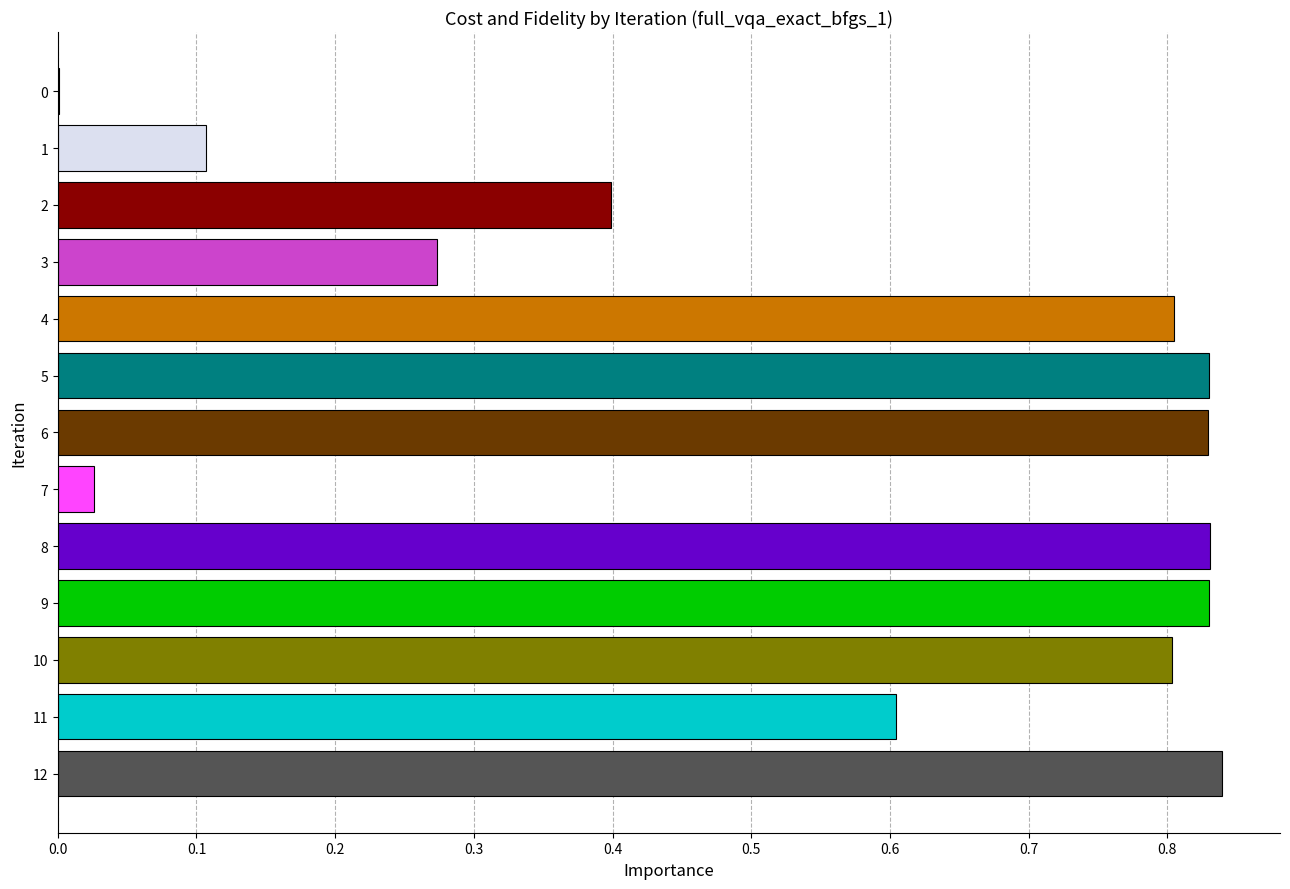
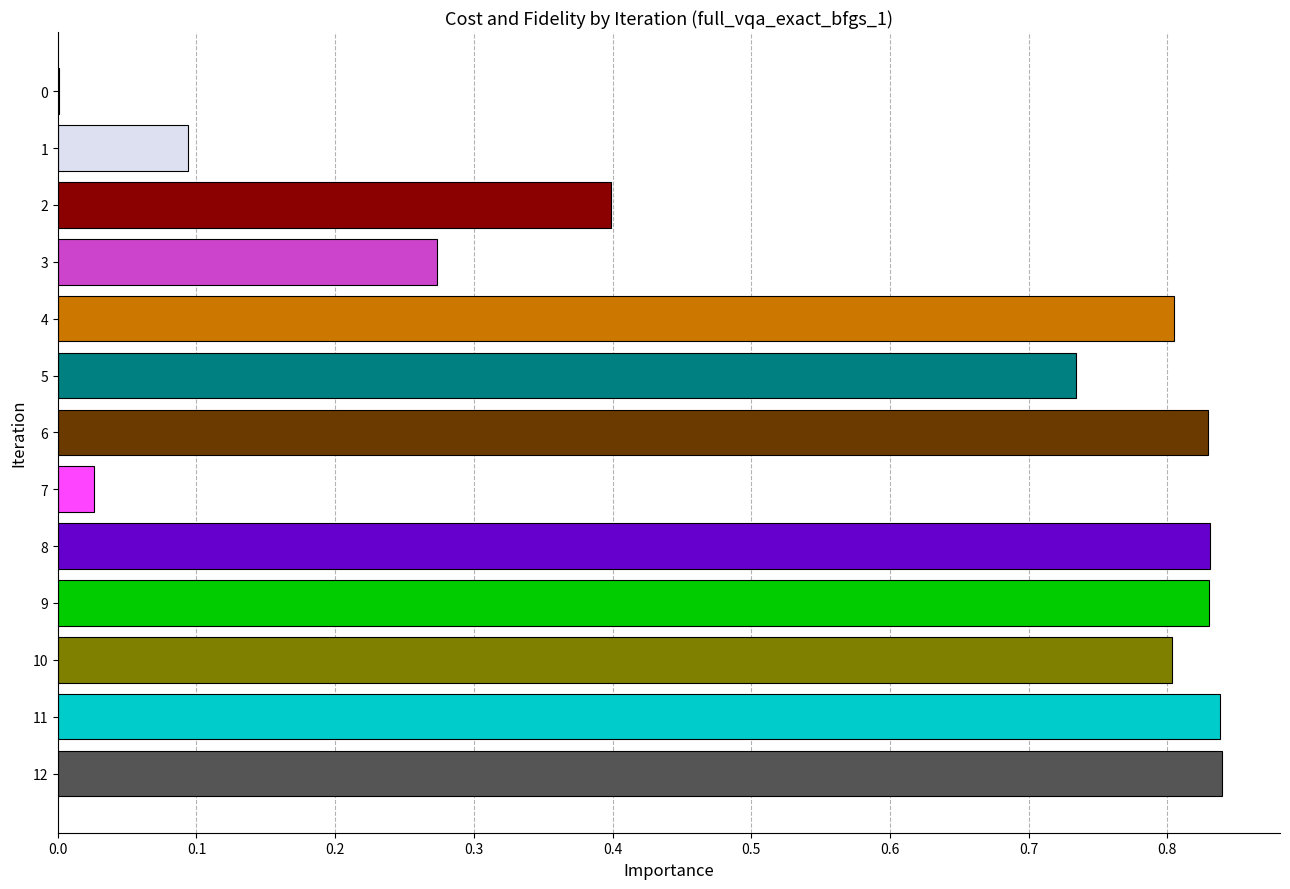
1: 0.107 -> 0.094
5: 0.830 -> 0.734
11: 0.604 -> 0.838
